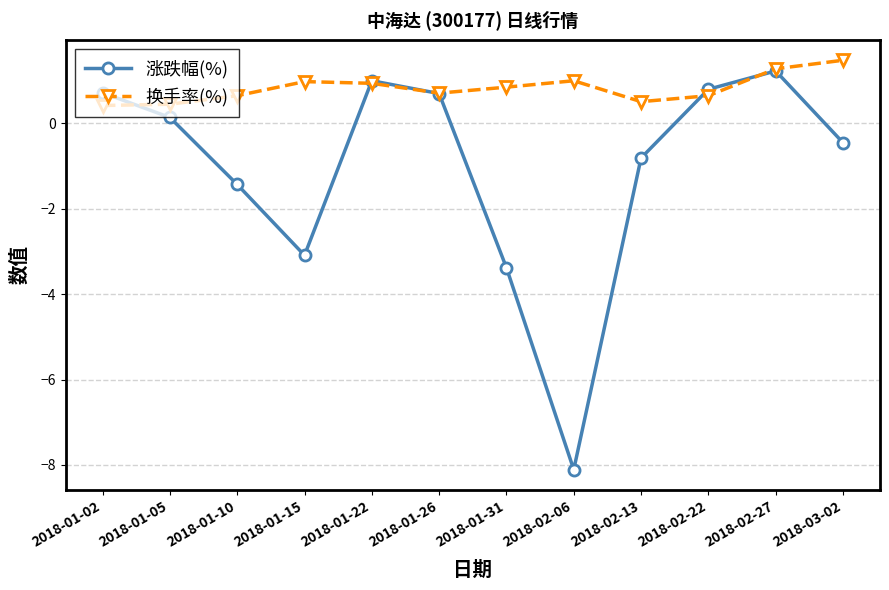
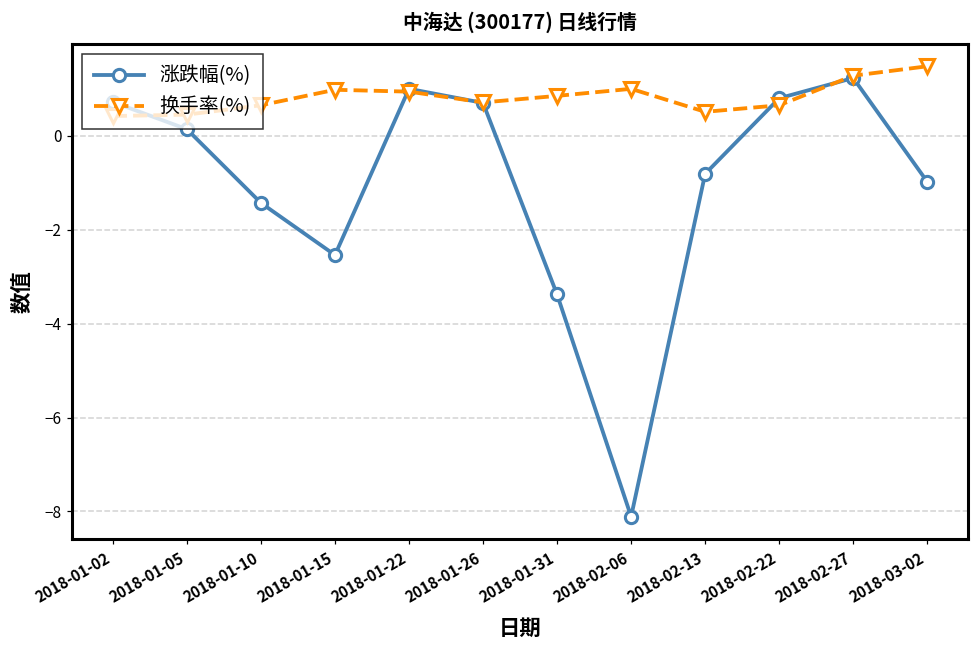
涨跌幅(%), 2018-01-15: -3.1 -> -2.5
涨跌幅(%), 2018-03-02: -0.5 -> -1.0
